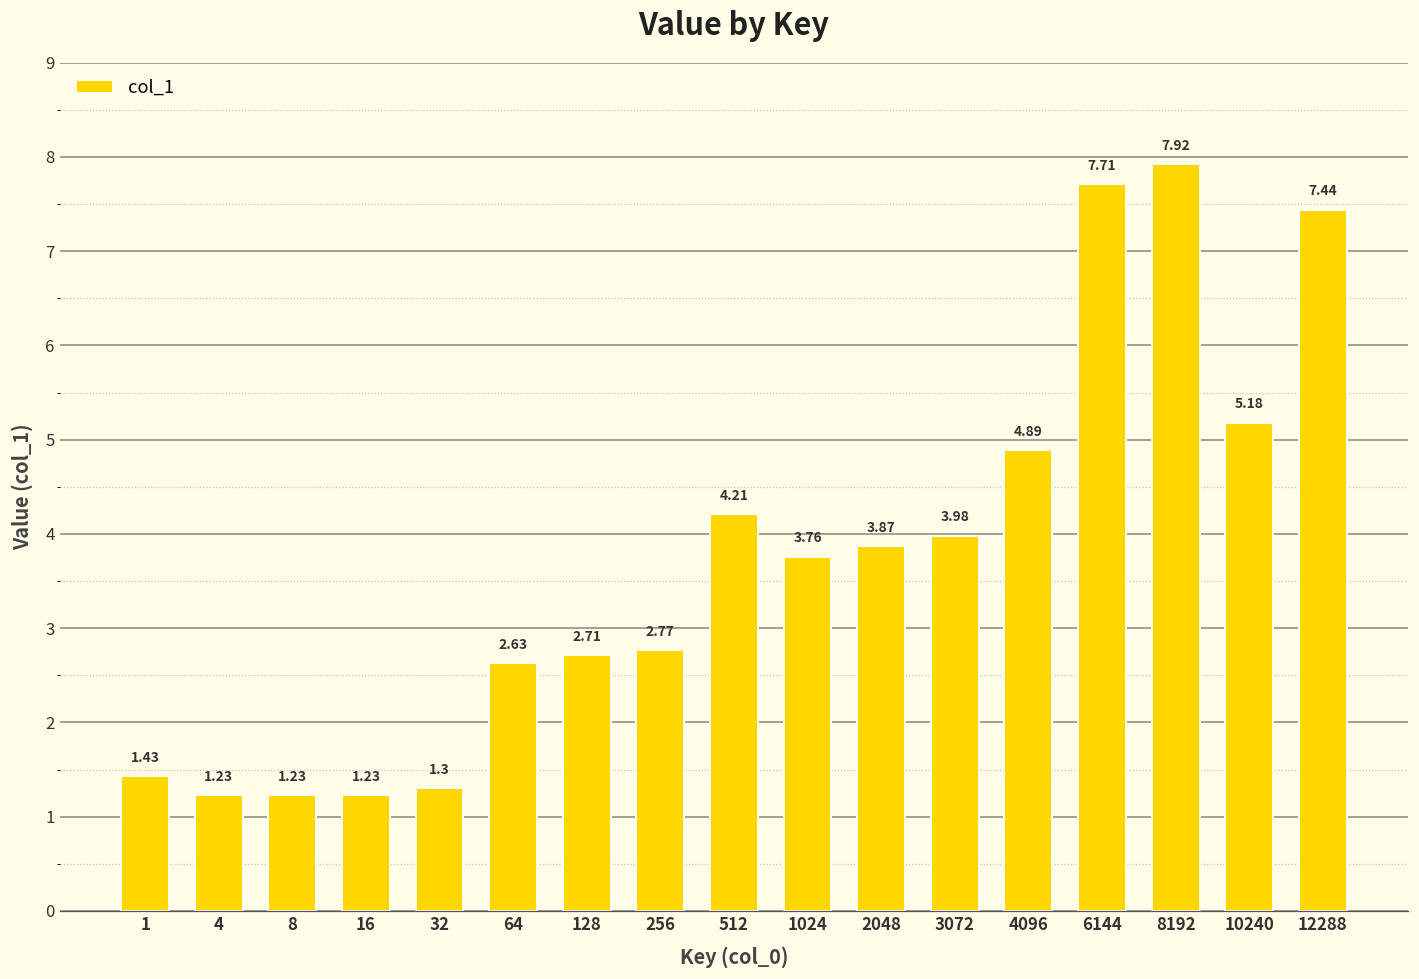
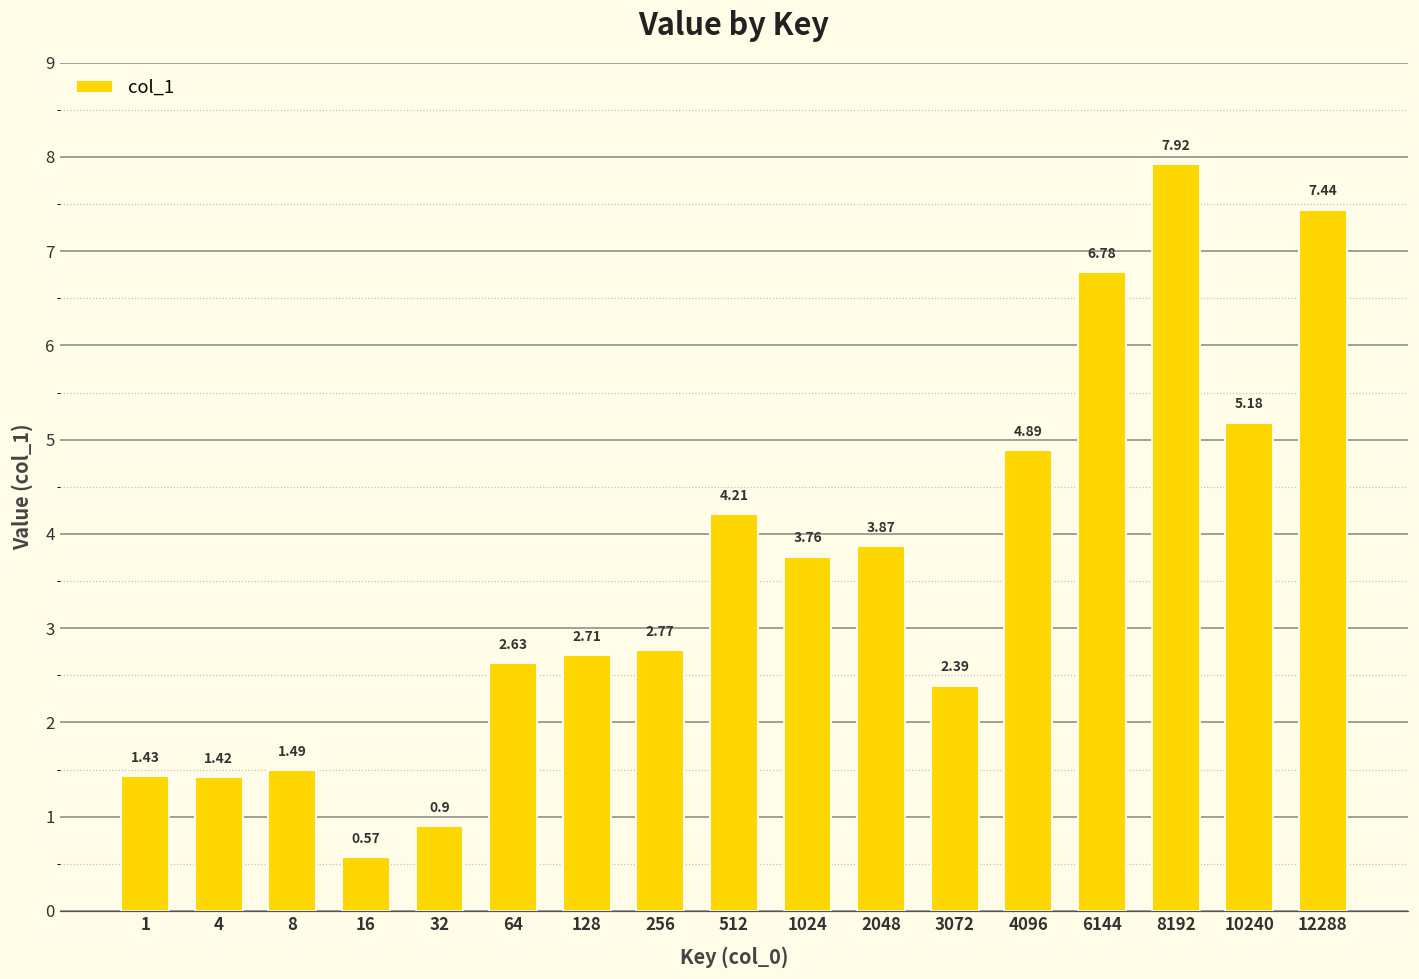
4: 1.23 -> 1.42
8: 1.23 -> 1.49
16: 1.23 -> 0.57
32: 1.3 -> 0.9
3072: 3.98 -> 2.39
6144: 7.71 -> 6.78
